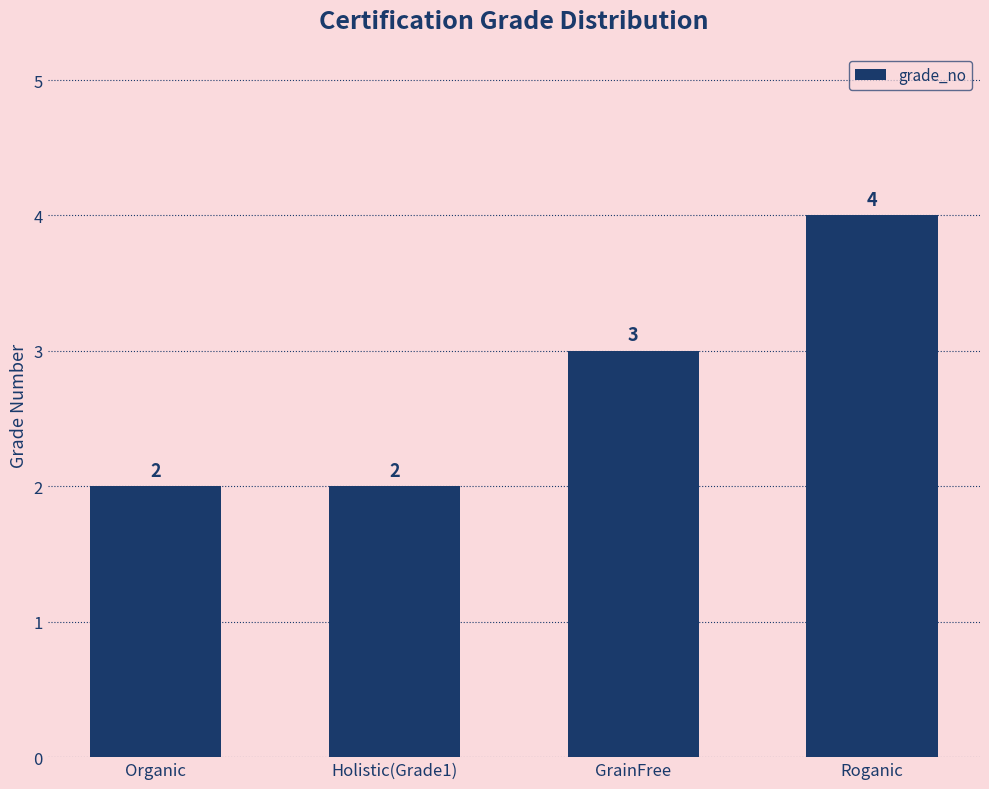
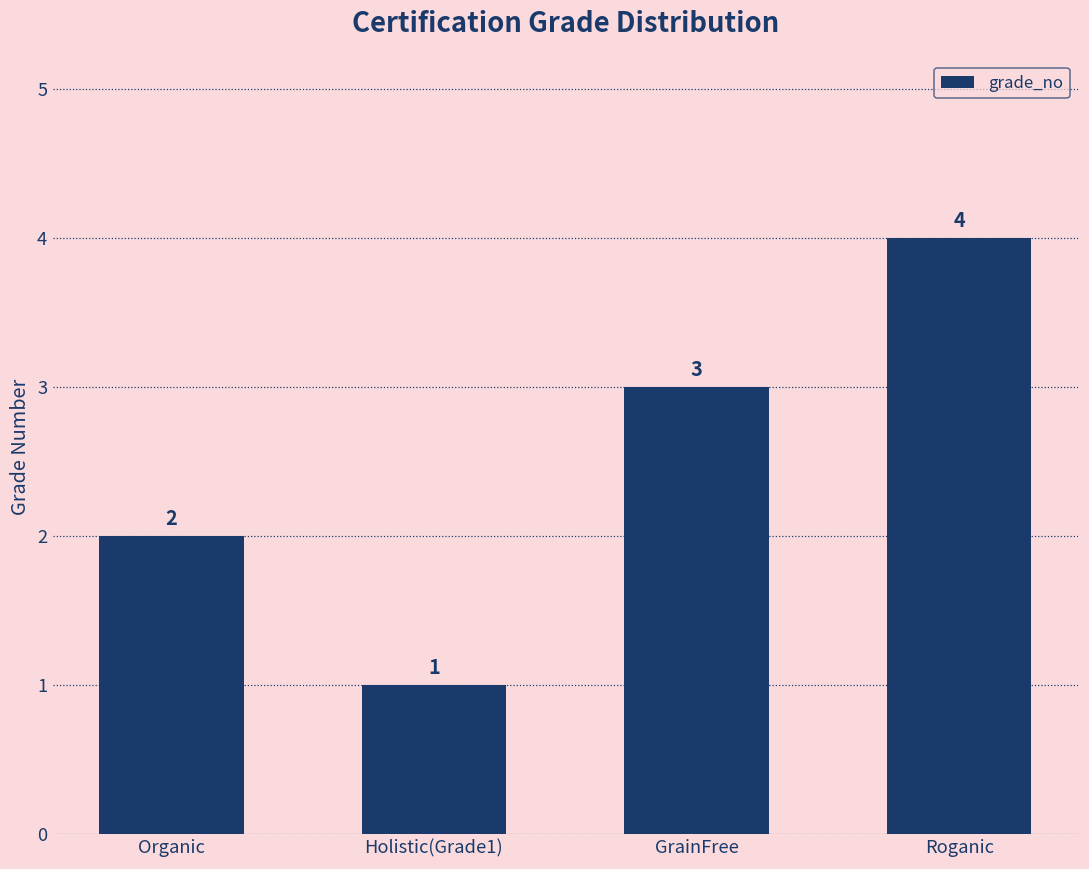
Holistic(Grade1): 2 -> 1
